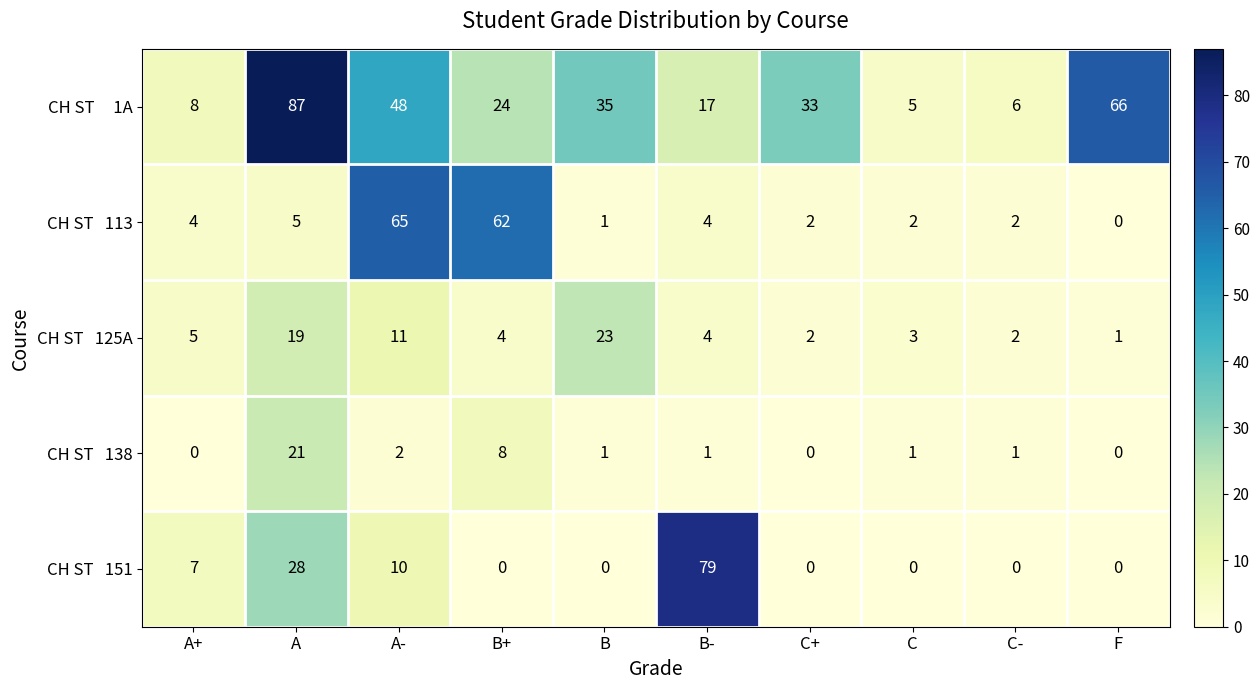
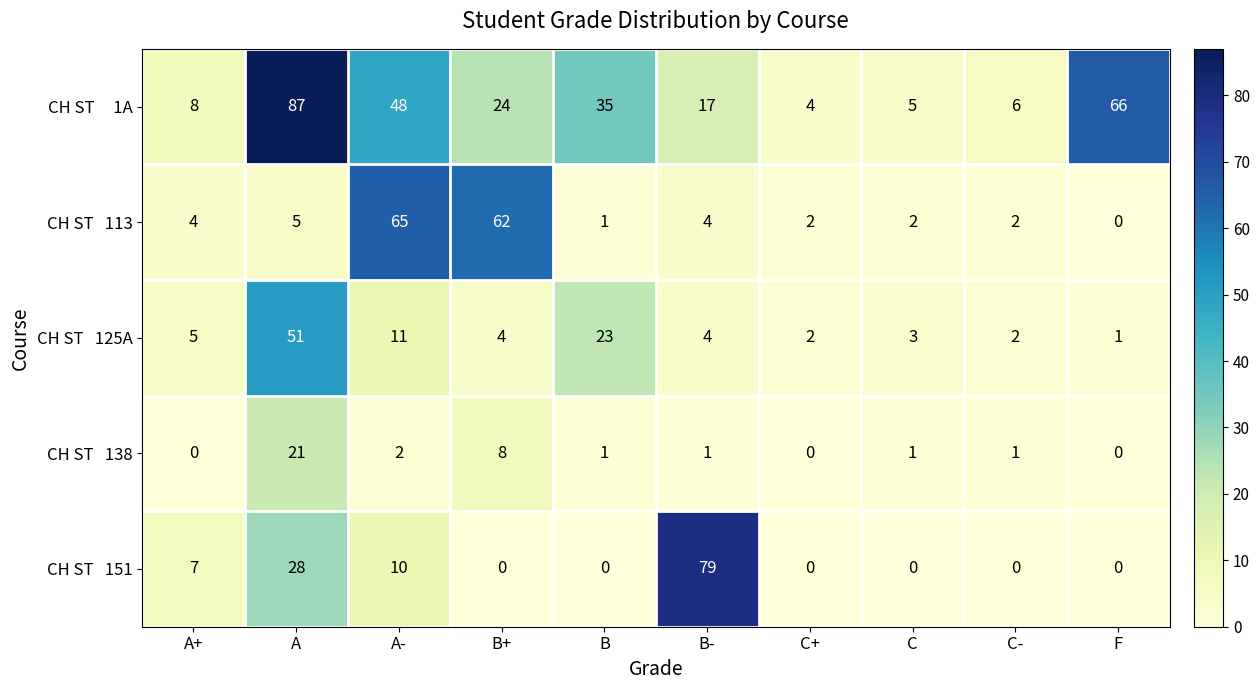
CH ST 1A, C+: 33 -> 4
CH ST 125A, A: 19 -> 51
